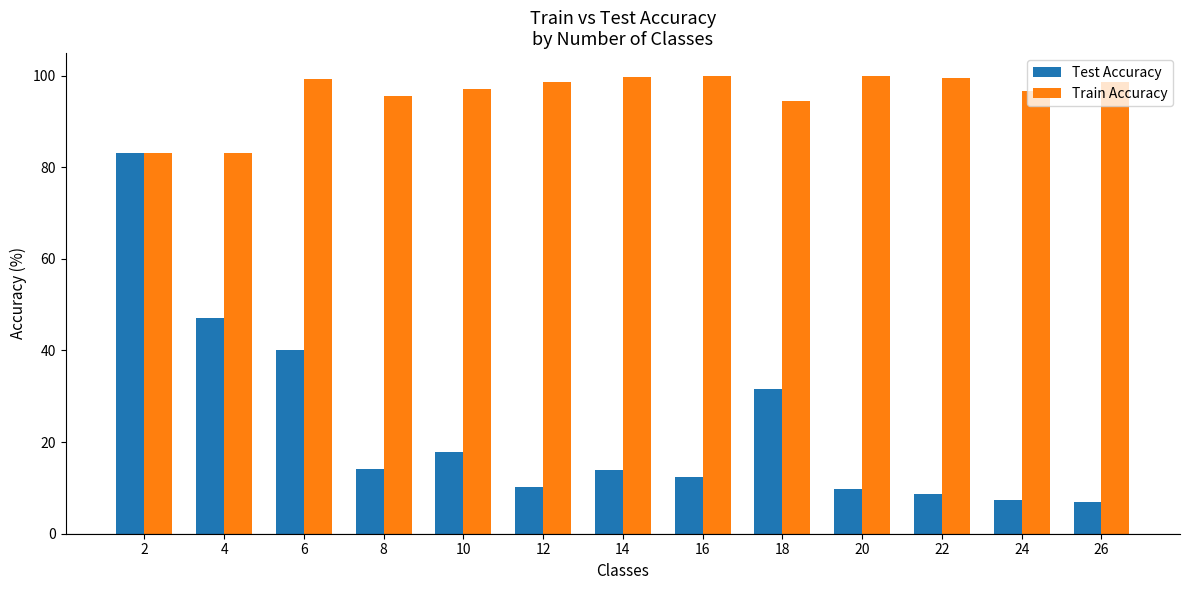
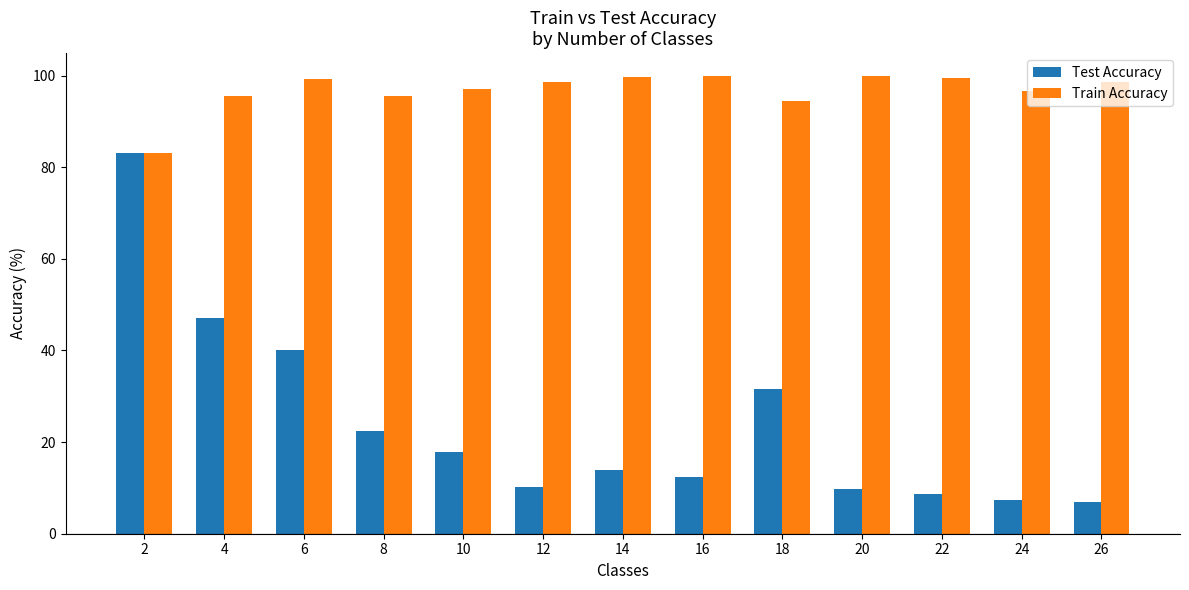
Train Accuracy, 4: 83 -> 96
Test Accuracy, 8: 14 -> 23
